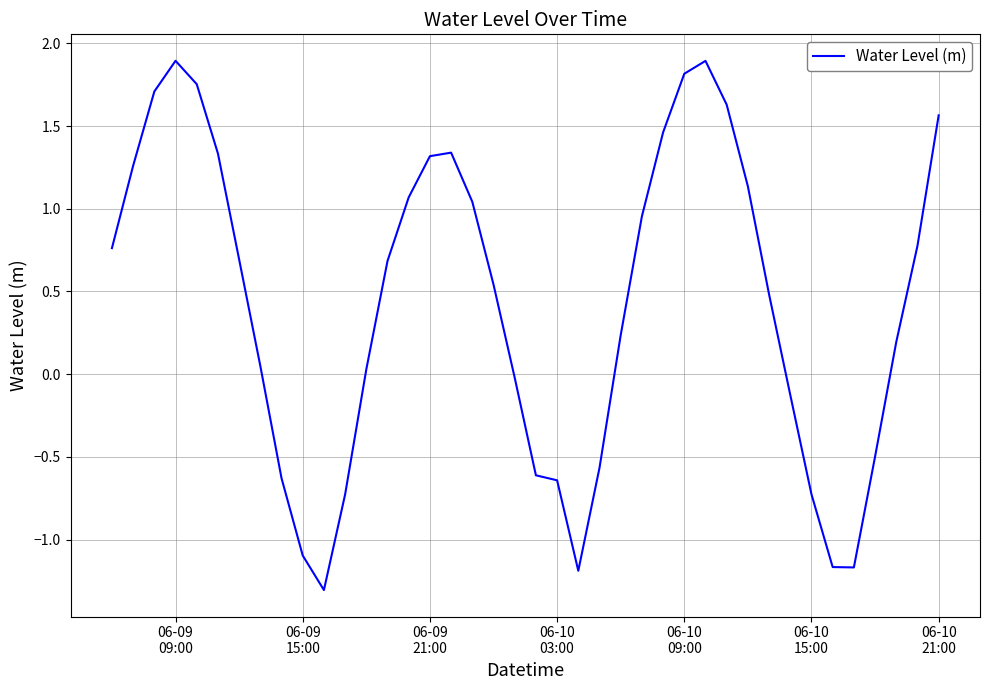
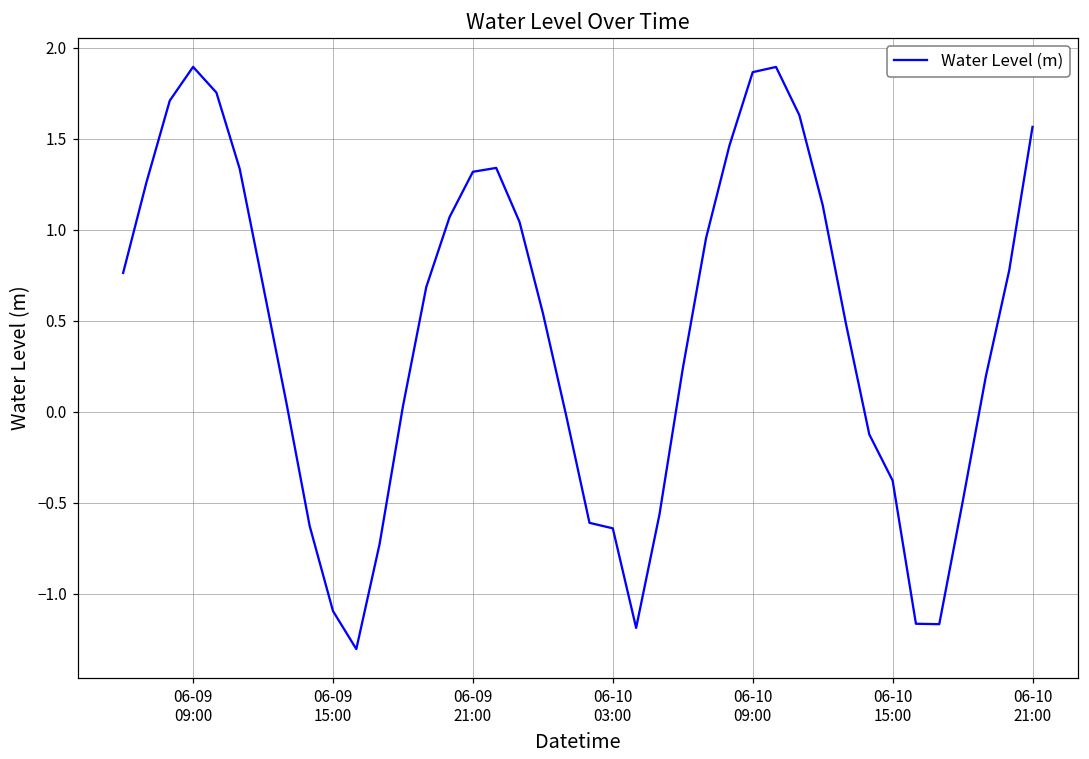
06-10 09:00: 1.82 -> 1.87
06-10 15:00: -0.73 -> -0.38
